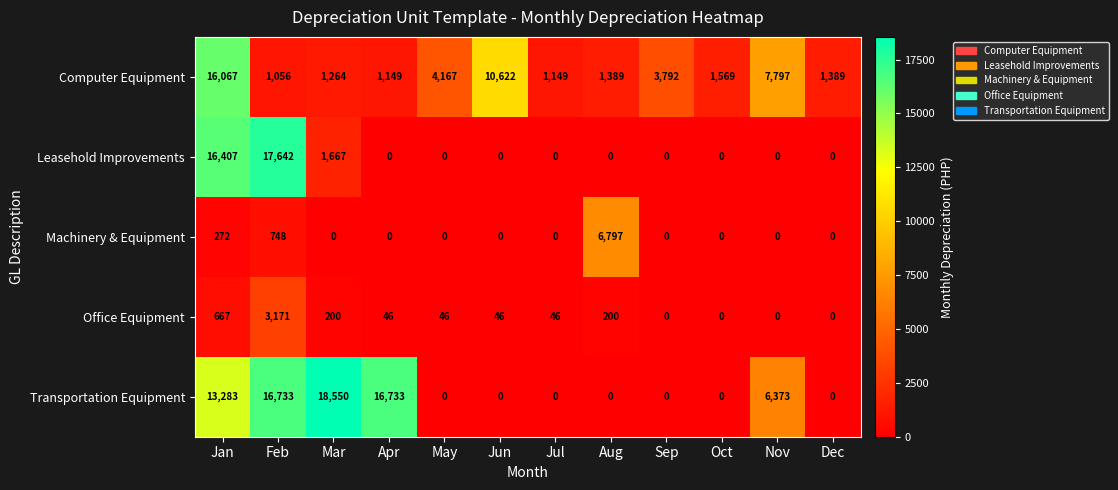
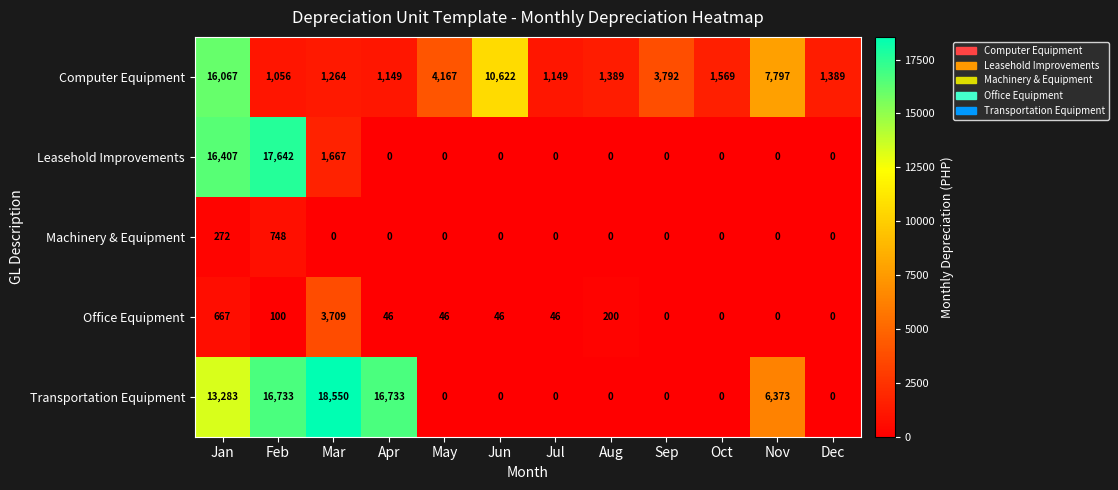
Machinery & Equipment, Aug: 6,797 -> 0
Office Equipment, Feb: 3,171 -> 100
Office Equipment, Mar: 200 -> 3,709
